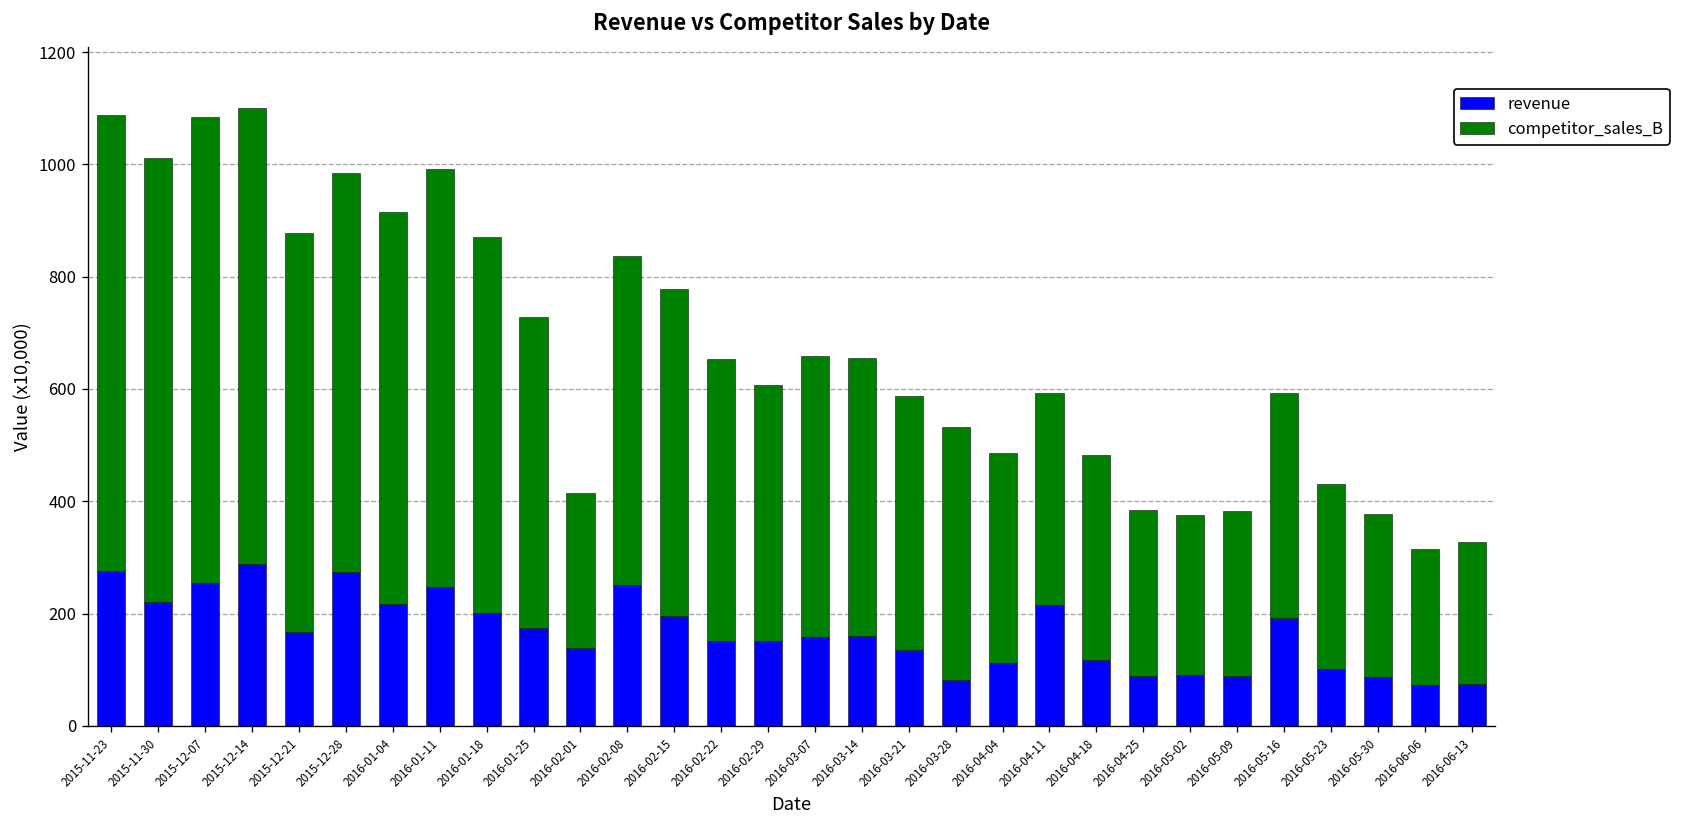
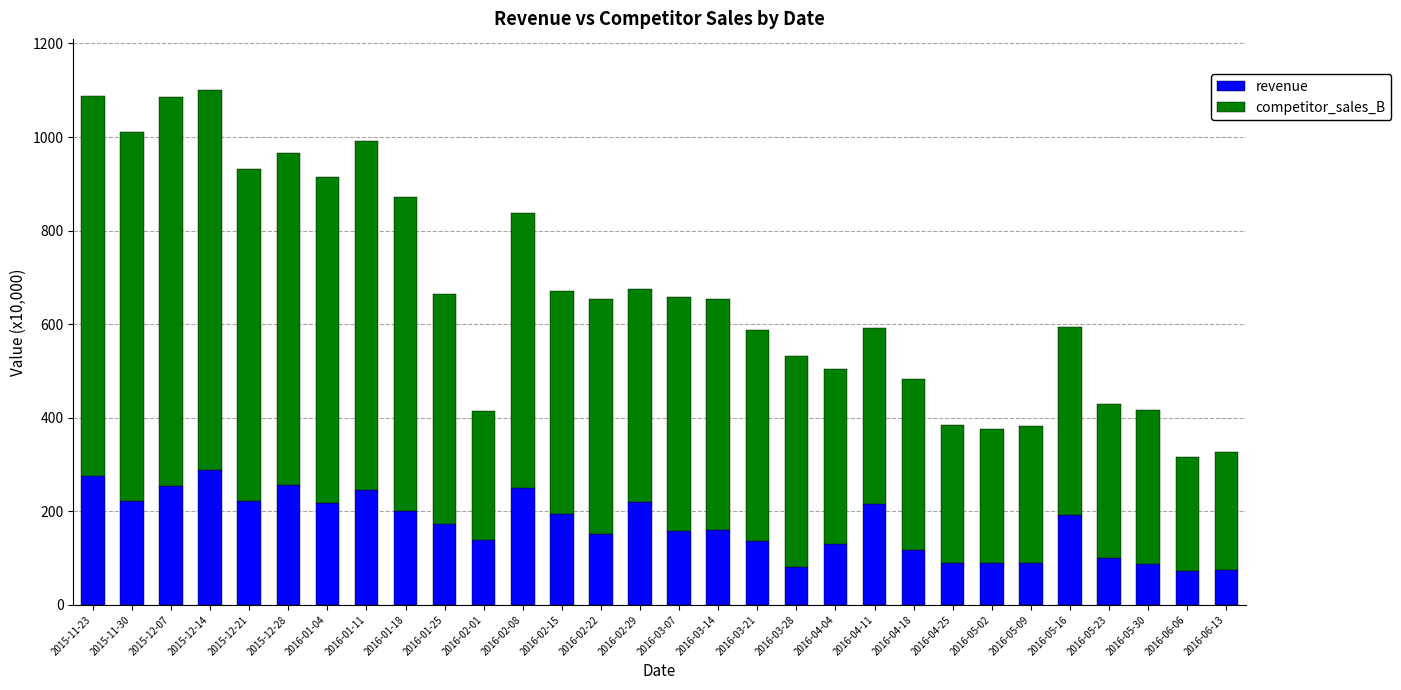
revenue, 2015-12-21: 170 -> 220
revenue, 2015-12-28: 270 -> 260
competitor_sales_B, 2016-01-25: 550 -> 490
competitor_sales_B, 2016-02-15: 580 -> 480
revenue, 2016-02-29: 150 -> 220
revenue, 2016-04-04: 110 -> 130
competitor_sales_B, 2016-05-30: 290 -> 330
